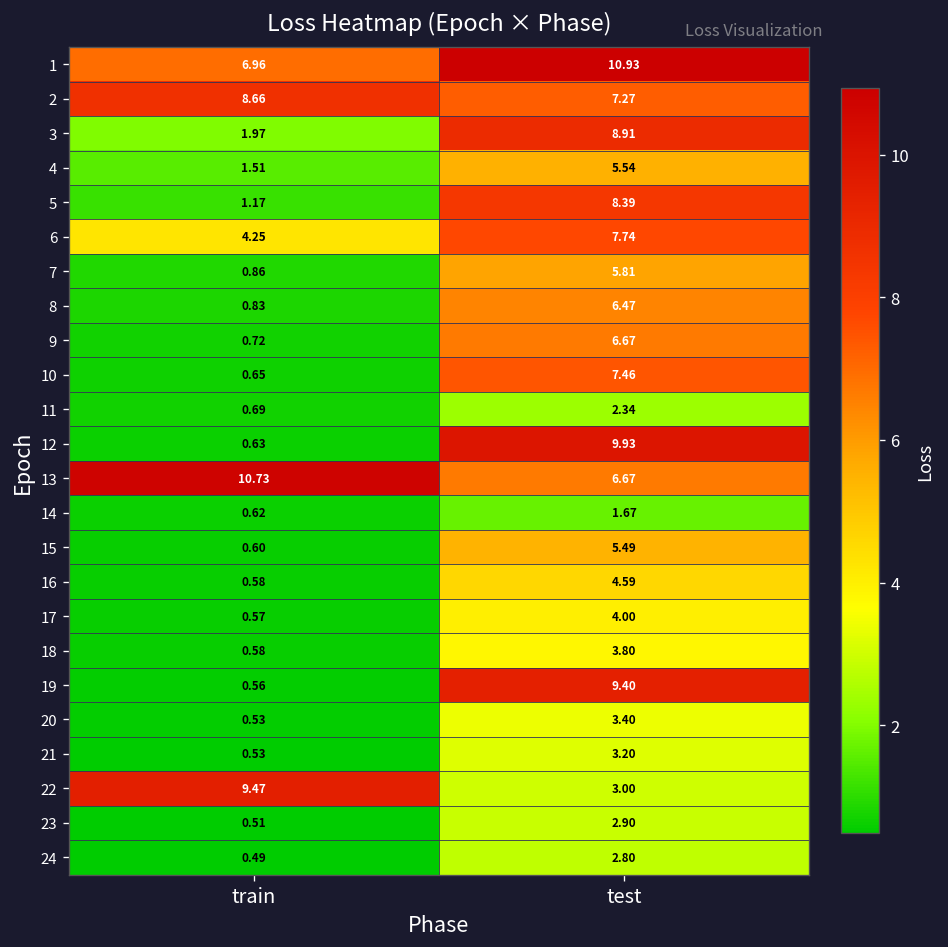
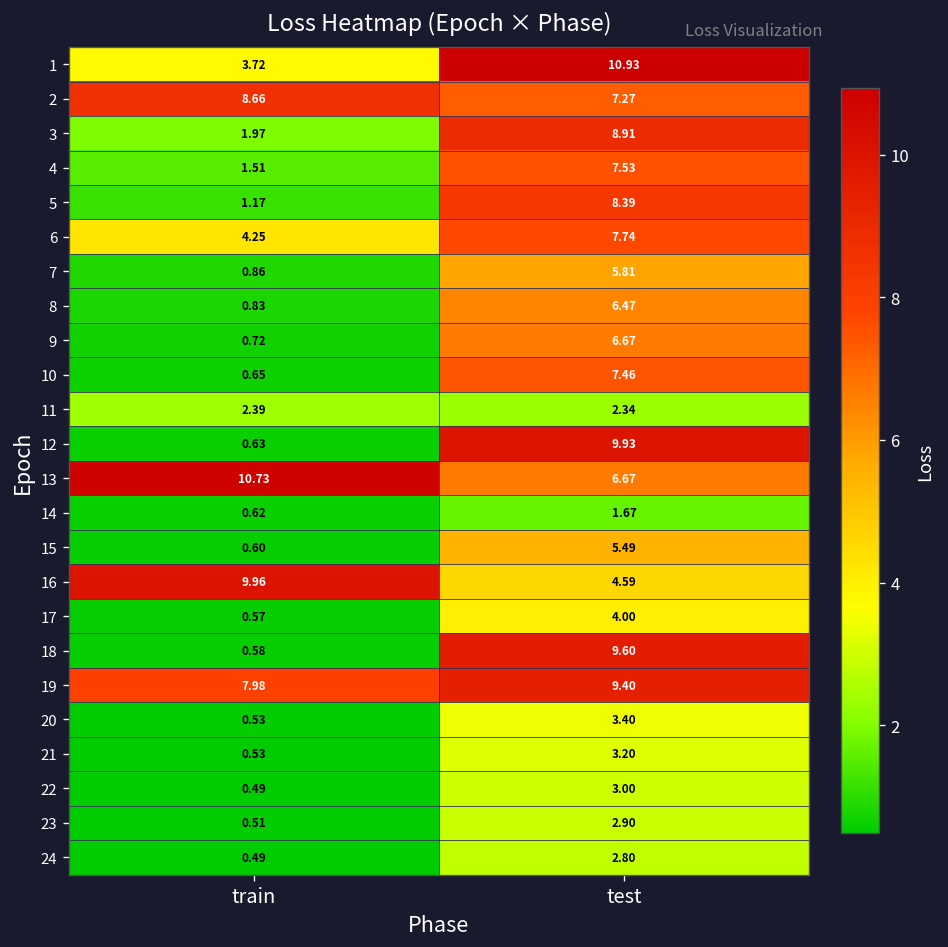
1, train: 6.96 -> 3.72
4, test: 5.54 -> 7.53
11, train: 0.69 -> 2.39
16, train: 0.58 -> 9.96
18, test: 3.80 -> 9.60
19, train: 0.56 -> 7.98
22, train: 9.47 -> 0.49
